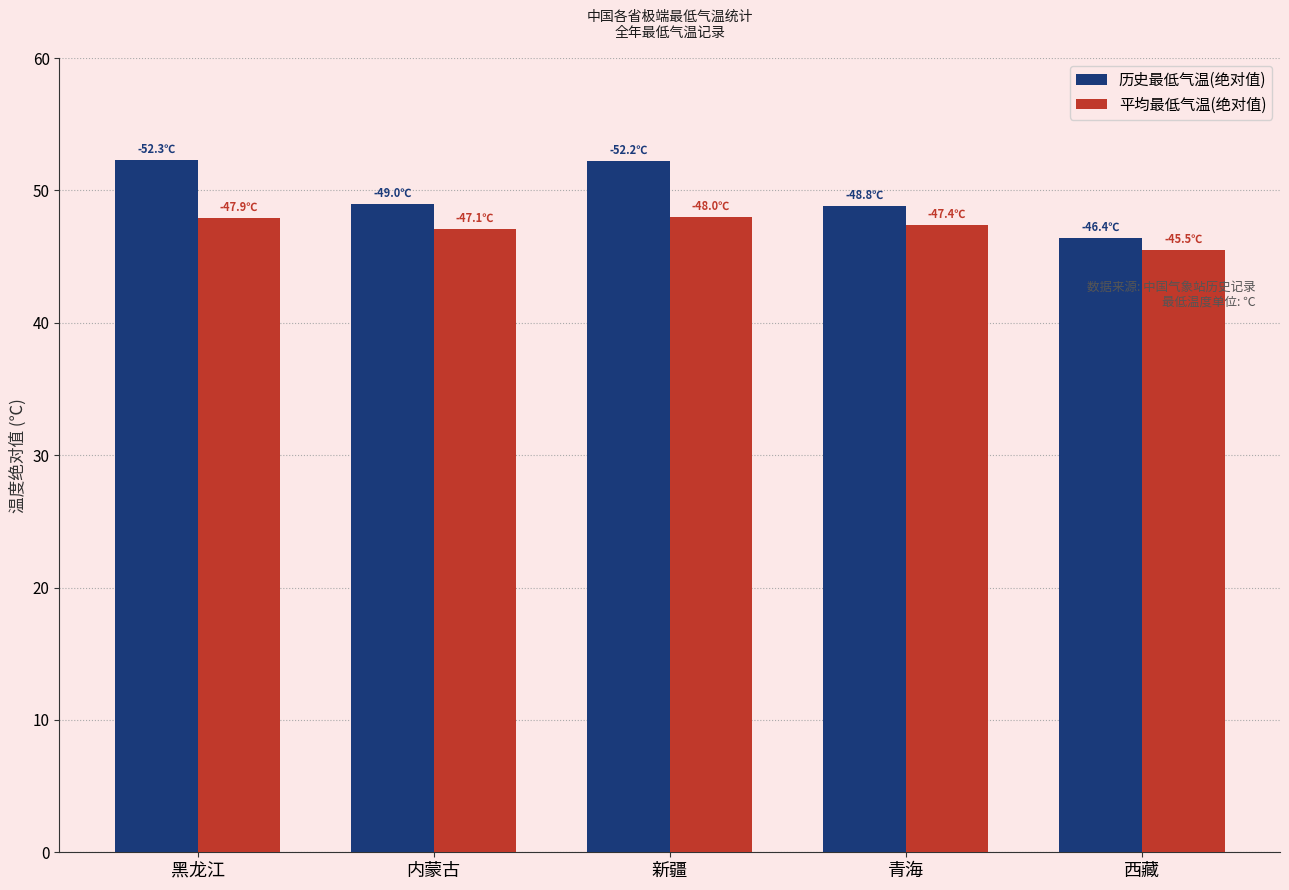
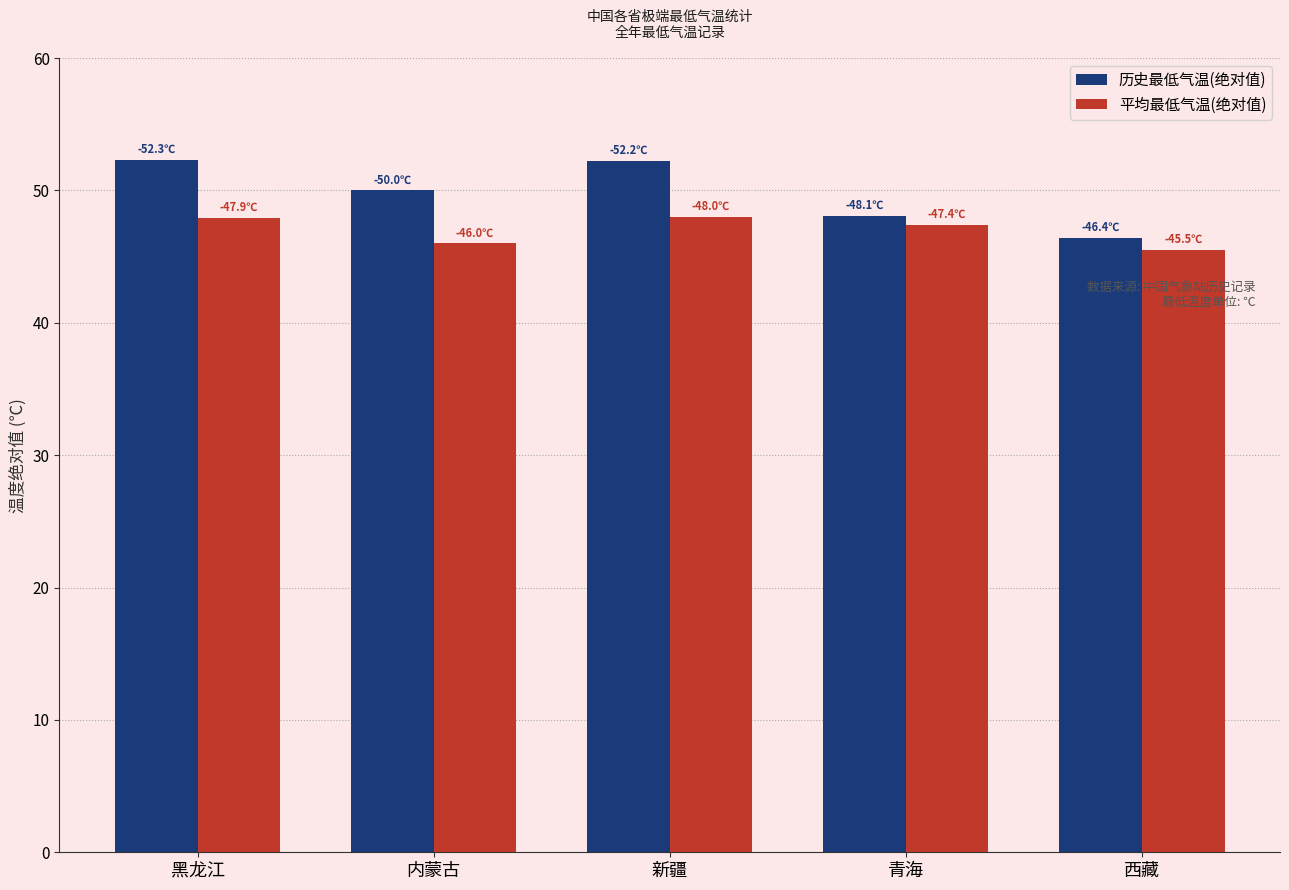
历史最低气温(绝对值), 内蒙古: -49.0℃ -> -50.0℃
平均最低气温(绝对值), 内蒙古: -47.1℃ -> -46.0℃
历史最低气温(绝对值), 青海: -48.8℃ -> -48.1℃
